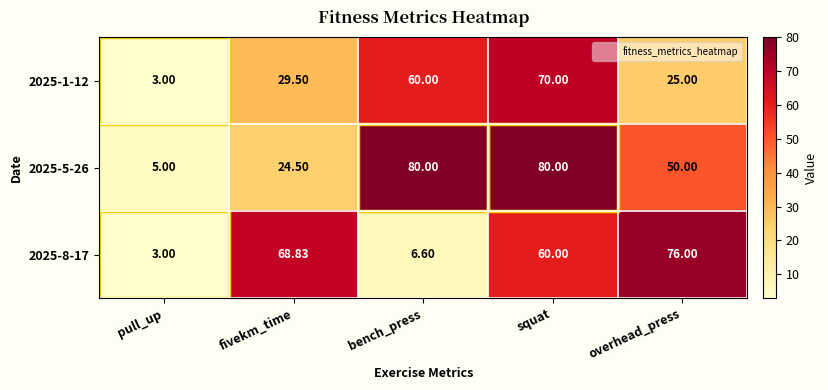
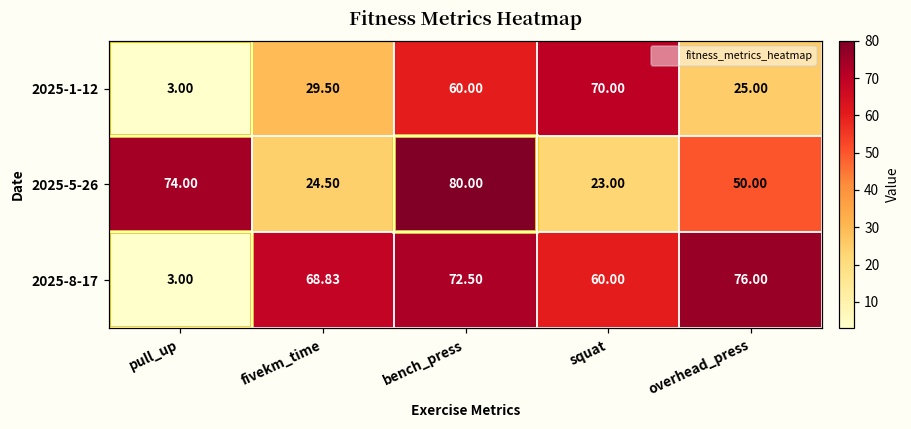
2025-5-26, pull_up: 5.00 -> 74.00
2025-5-26, squat: 80.00 -> 23.00
2025-8-17, bench_press: 6.60 -> 72.50
